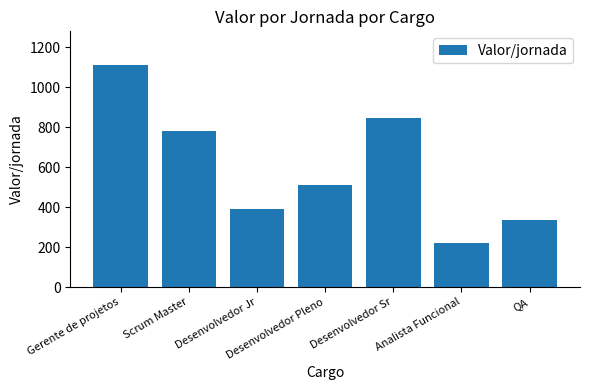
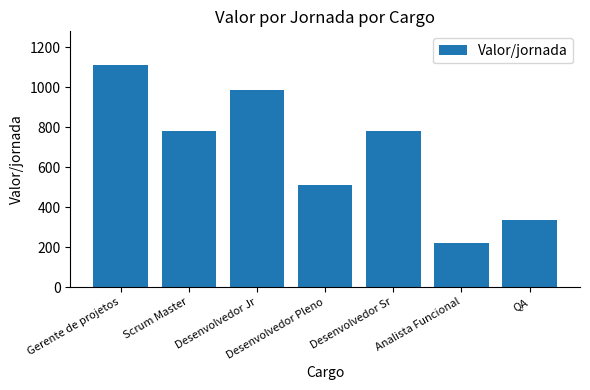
Desenvolvedor Jr: 390 -> 980
Desenvolvedor Sr: 840 -> 780
